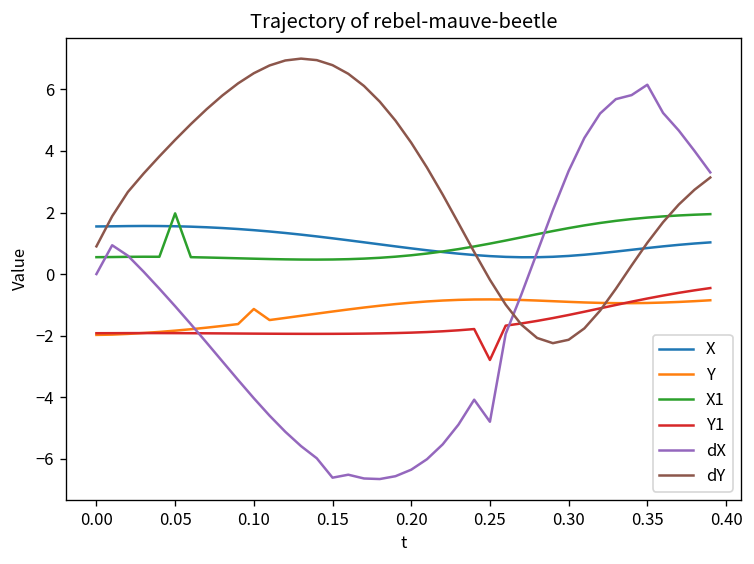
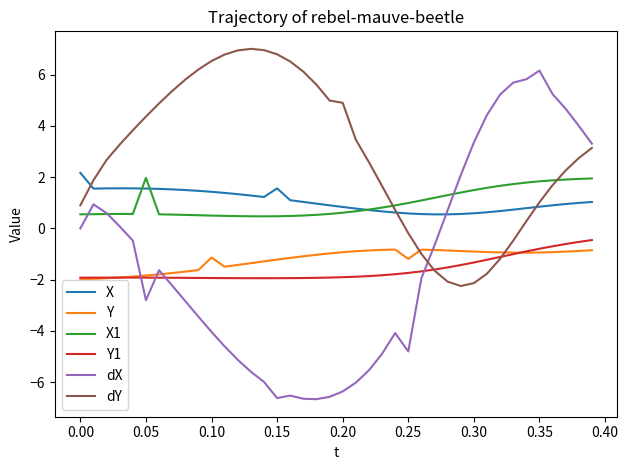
X, 0.00: 1.5 -> 2.2
dX, 0.05: -1.0 -> -2.8
X, 0.15: 1.2 -> 1.6
dY, 0.20: 4.3 -> 4.9
Y, 0.25: -0.8 -> -1.2
Y1, 0.25: -2.8 -> -1.7
